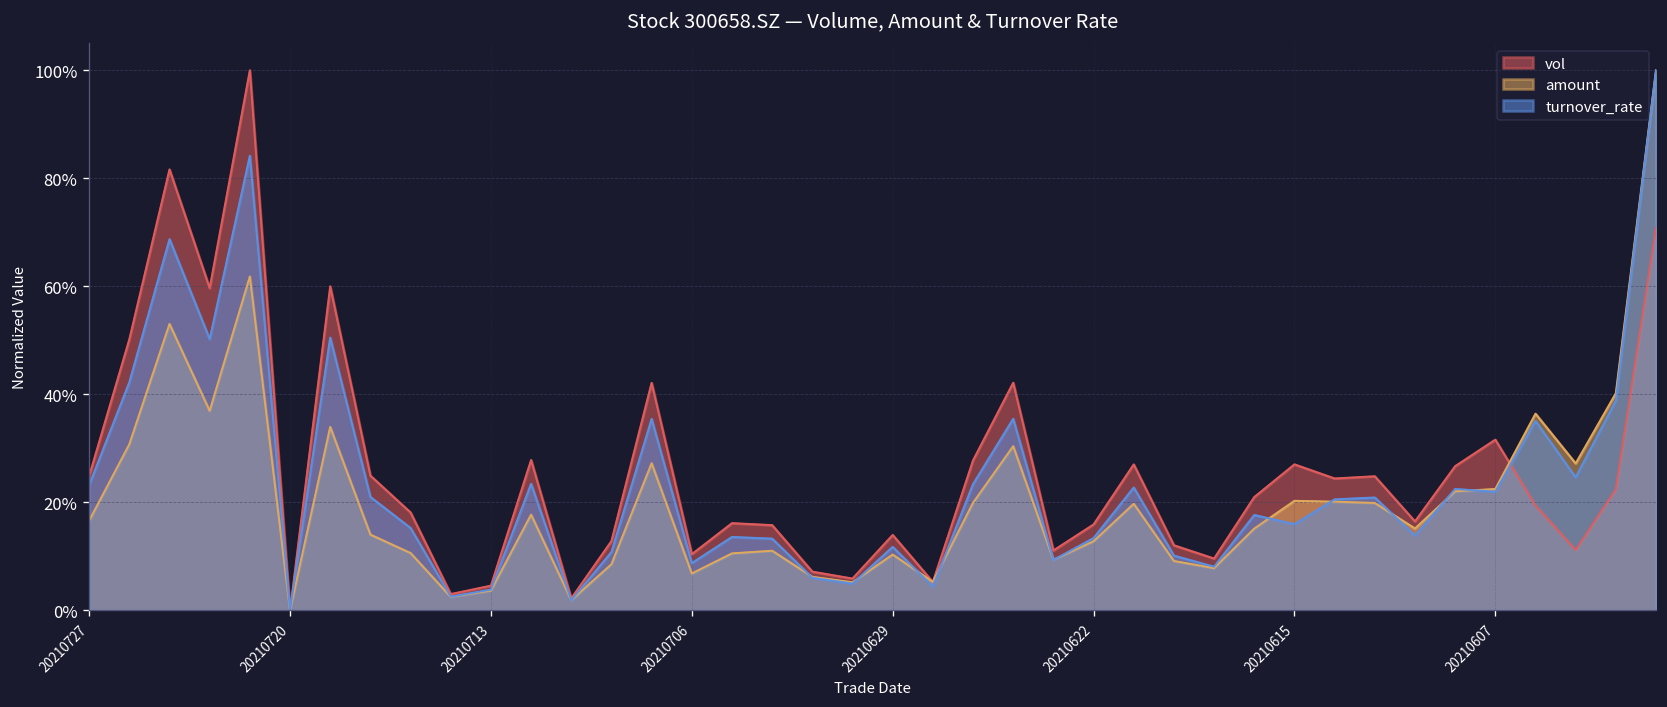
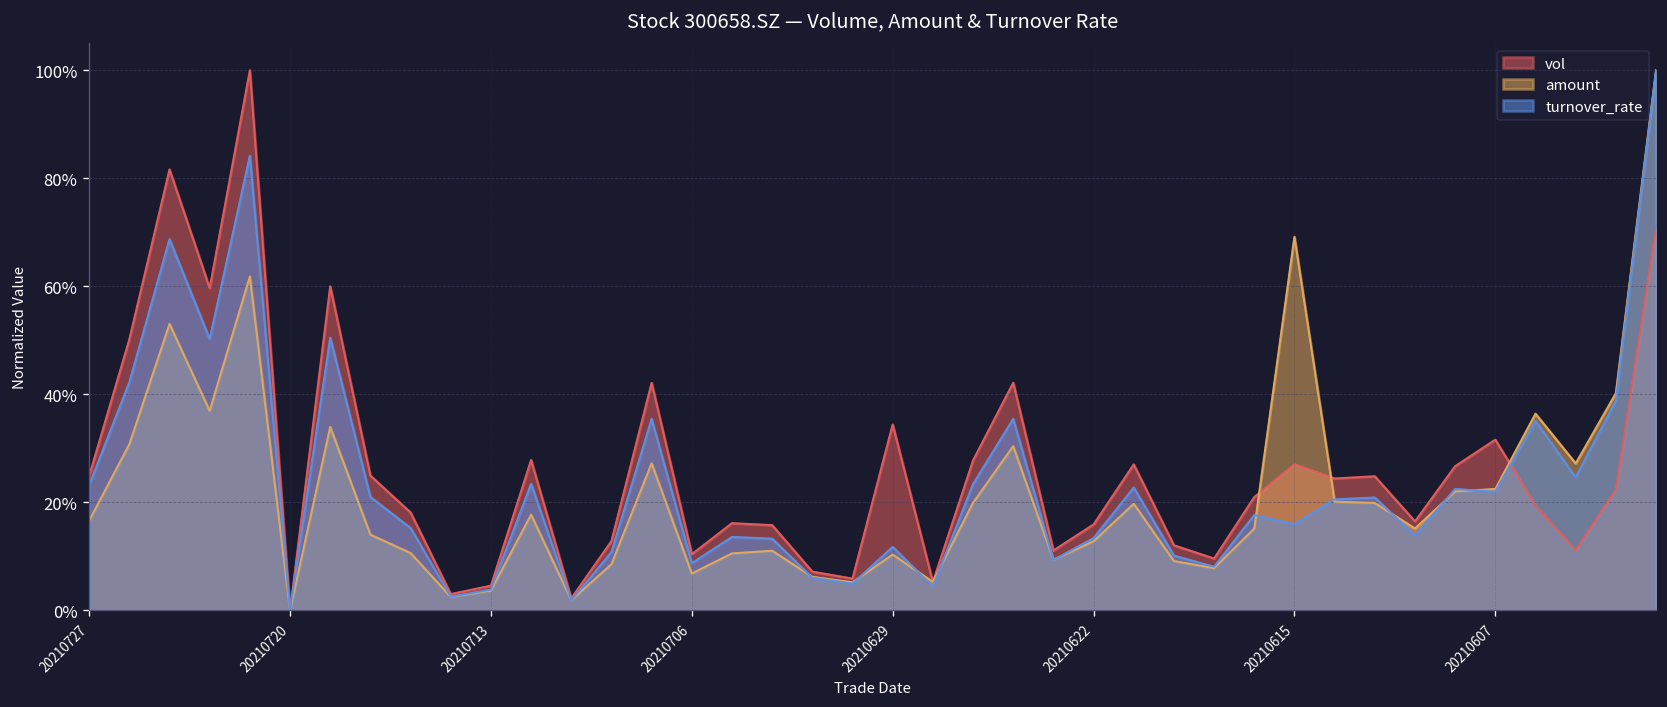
vol, 20210629: 14% -> 34%
amount, 20210615: 20% -> 69%
